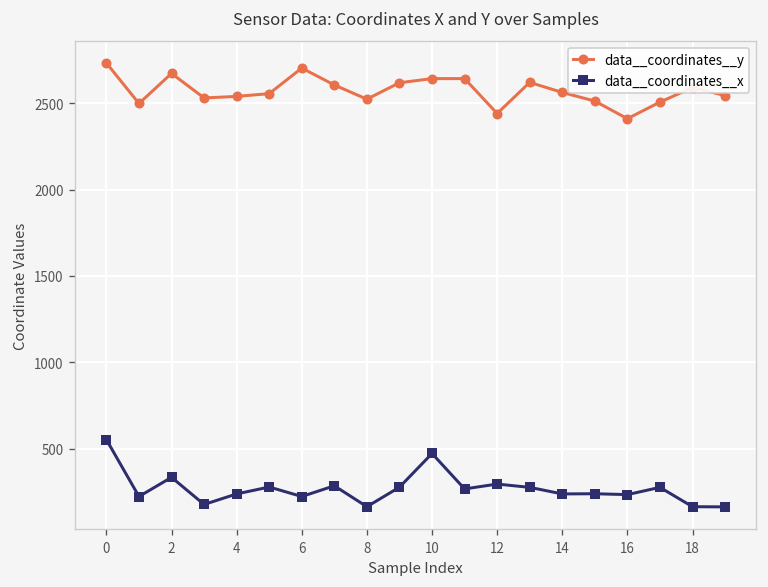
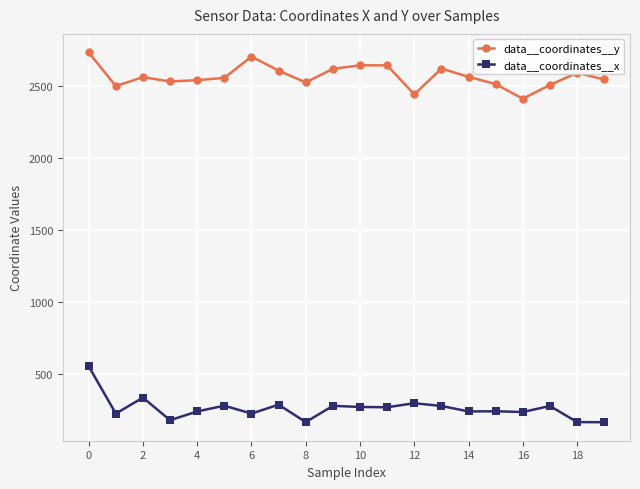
data__coordinates__y, 2: 2670 -> 2560
data__coordinates__x, 10: 470 -> 270
